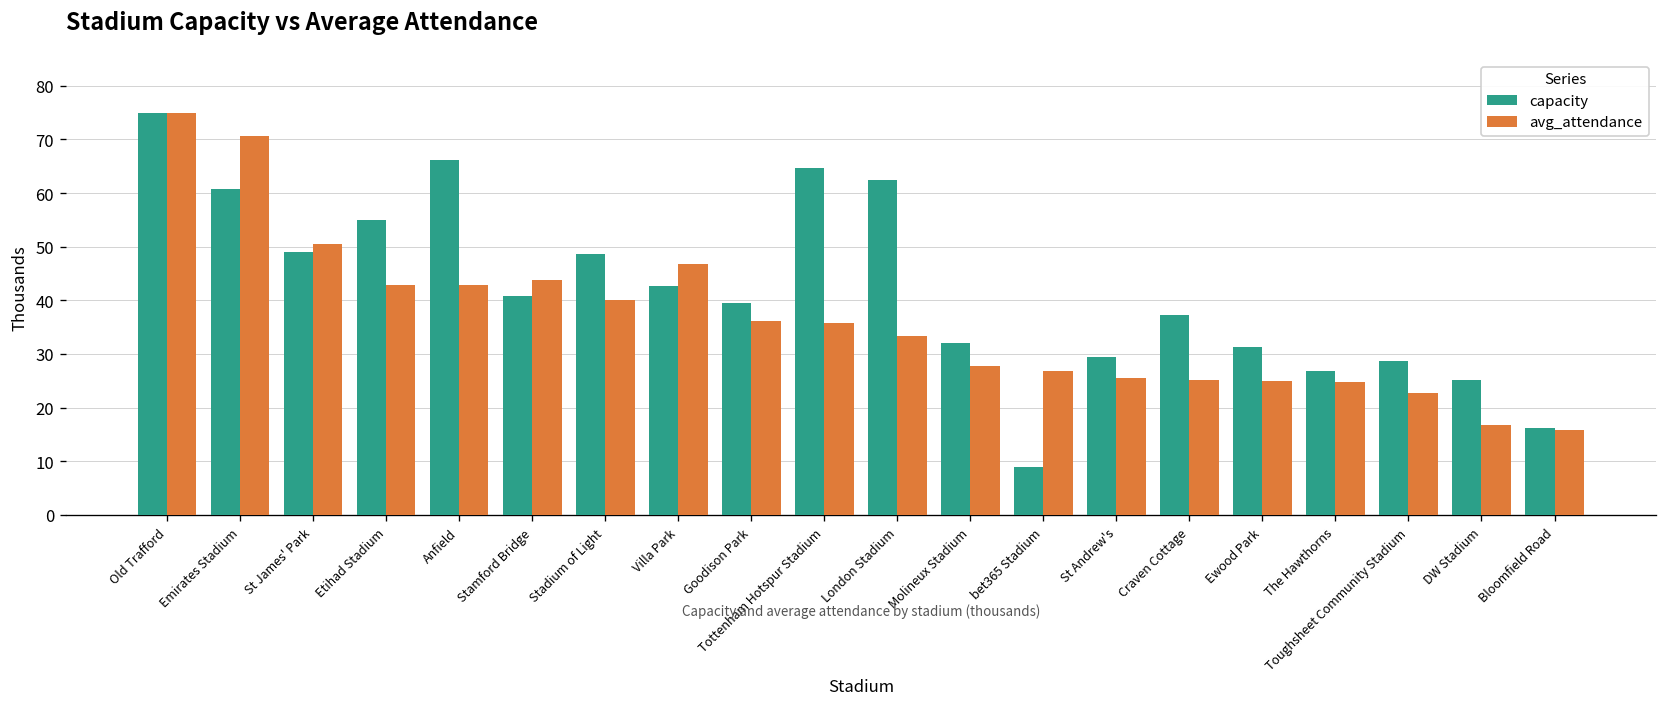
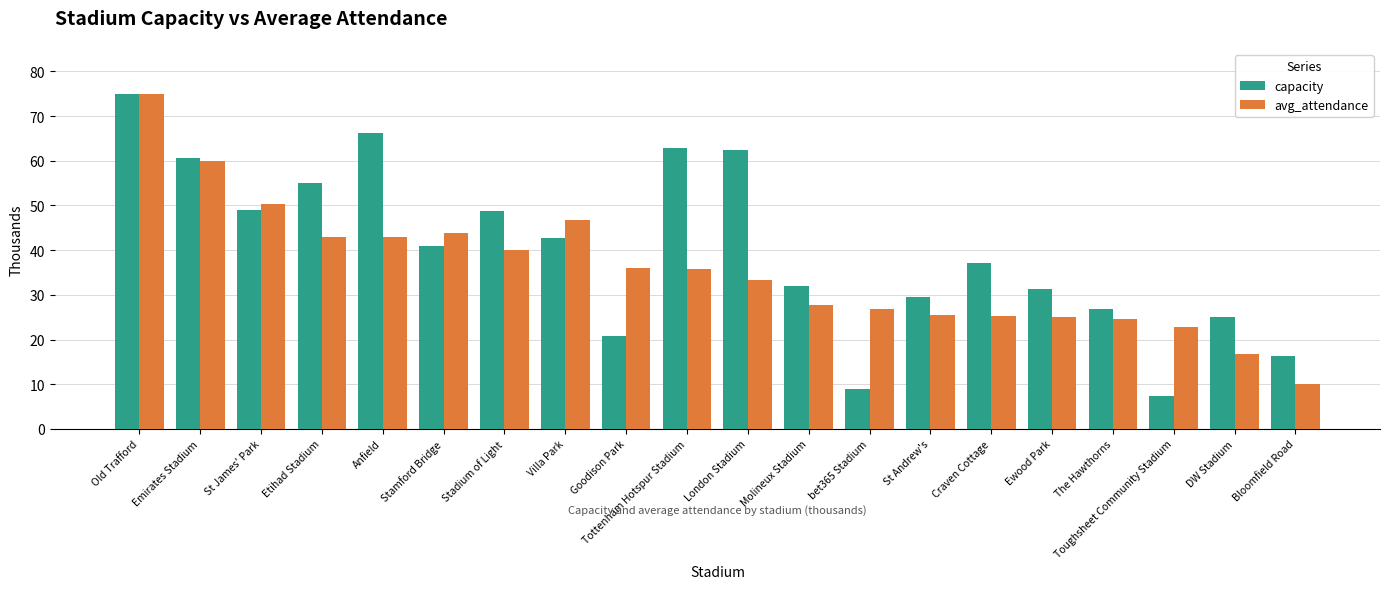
avg_attendance, Emirates Stadium: 71 -> 60
capacity, Goodison Park: 40 -> 21
capacity, Tottenham Hotspur Stadium: 65 -> 63
capacity, Toughsheet Community Stadium: 29 -> 7
avg_attendance, Bloomfield Road: 16 -> 10
